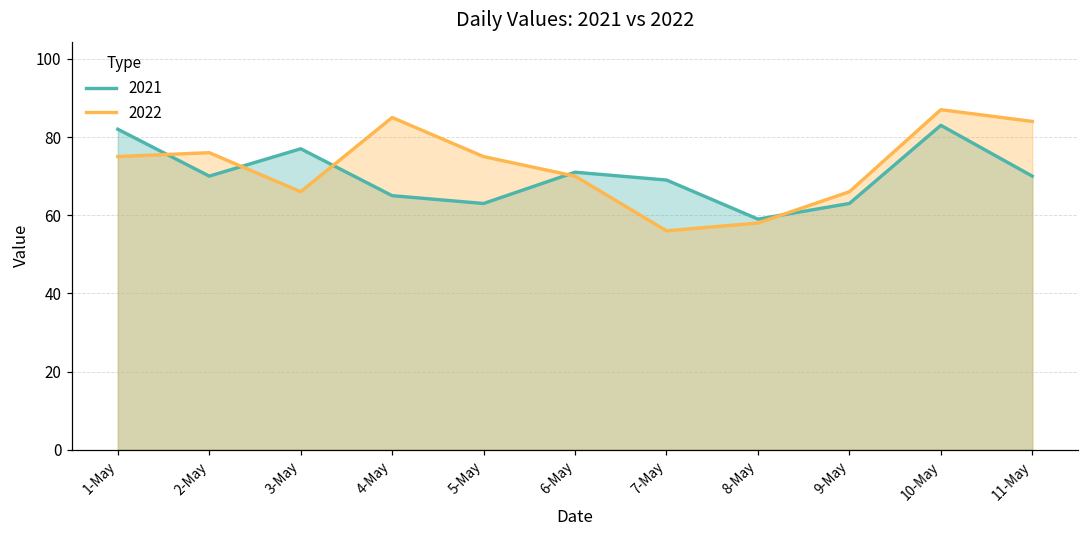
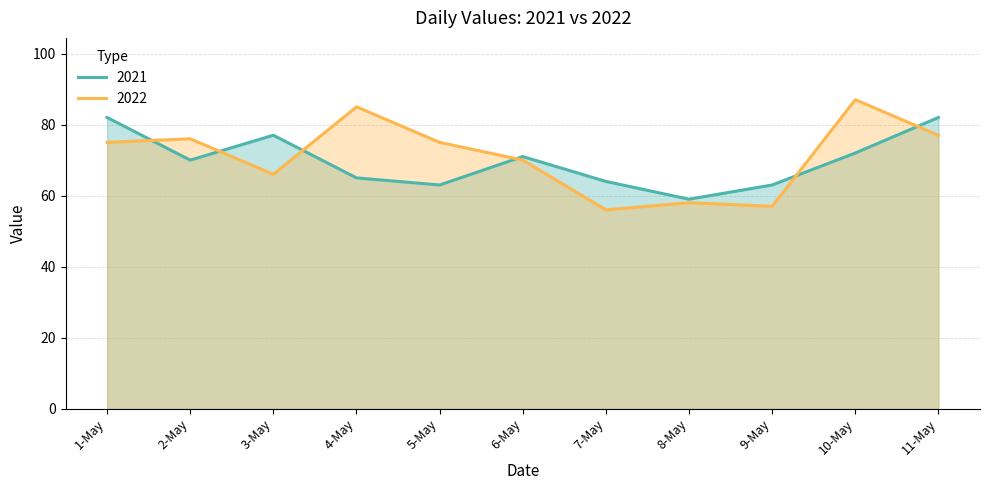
2021, 7-May: 69 -> 64
2022, 9-May: 66 -> 57
2021, 10-May: 83 -> 72
2021, 11-May: 70 -> 82
2022, 11-May: 84 -> 77
